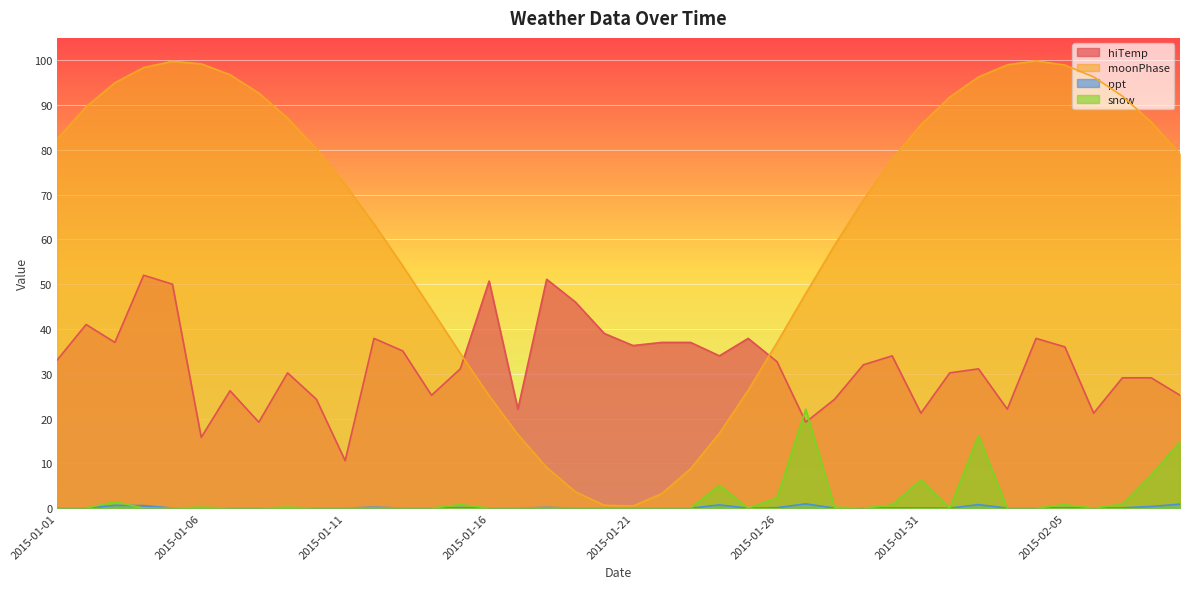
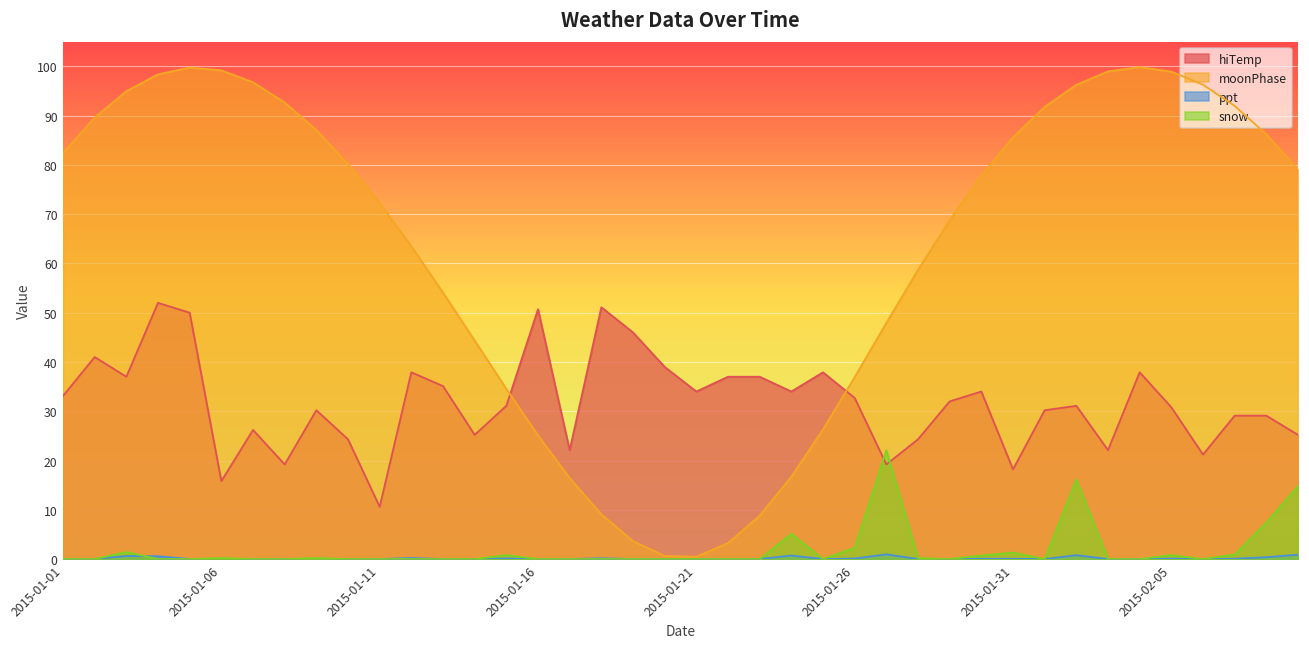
hiTemp, 2015-01-21: 36 -> 34
hiTemp, 2015-01-31: 21 -> 18
snow, 2015-01-31: 6 -> 1
hiTemp, 2015-02-05: 36 -> 31
